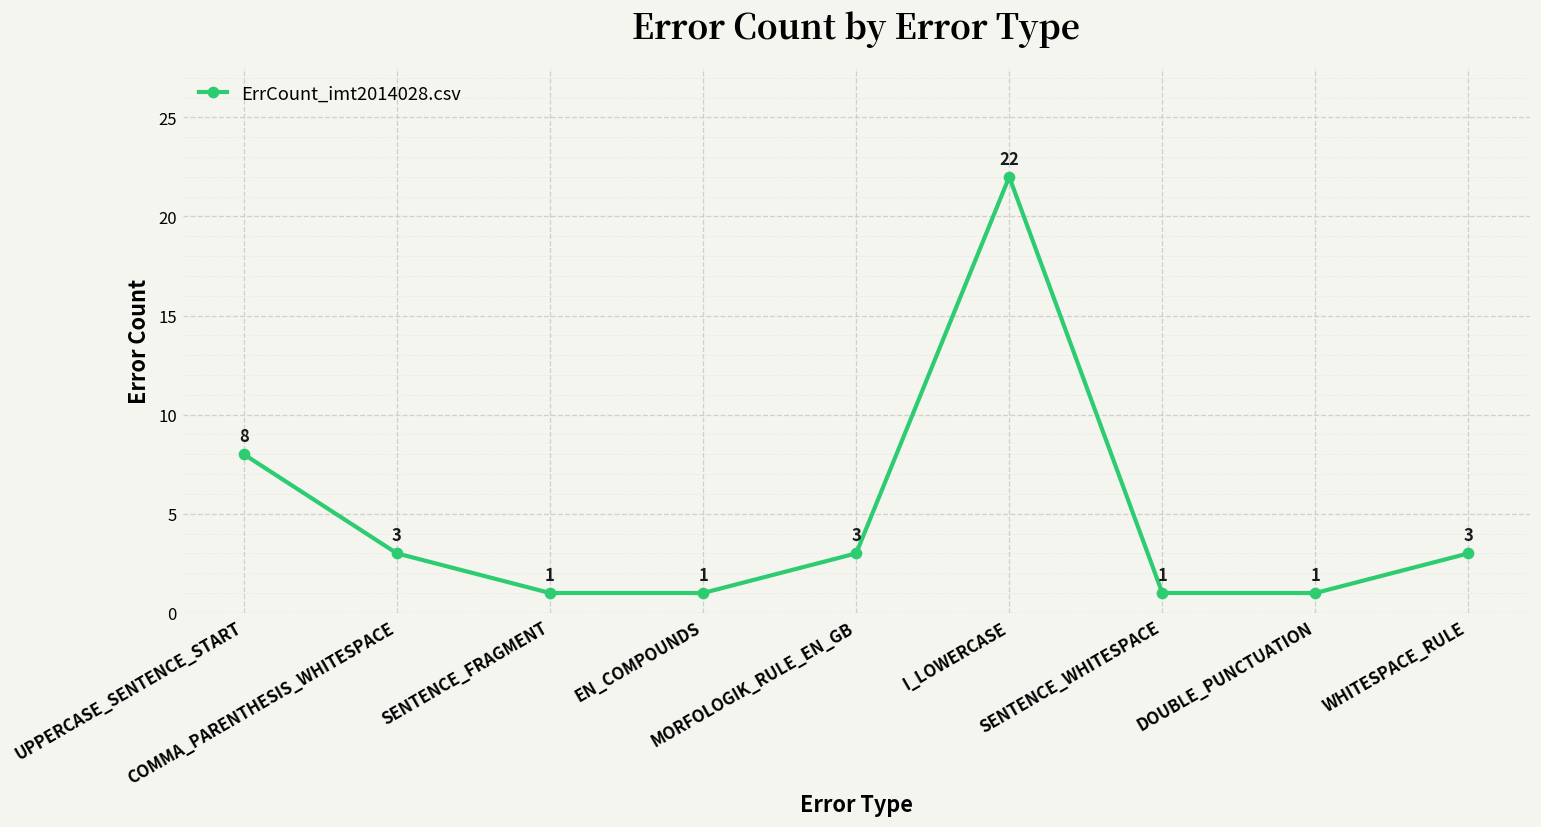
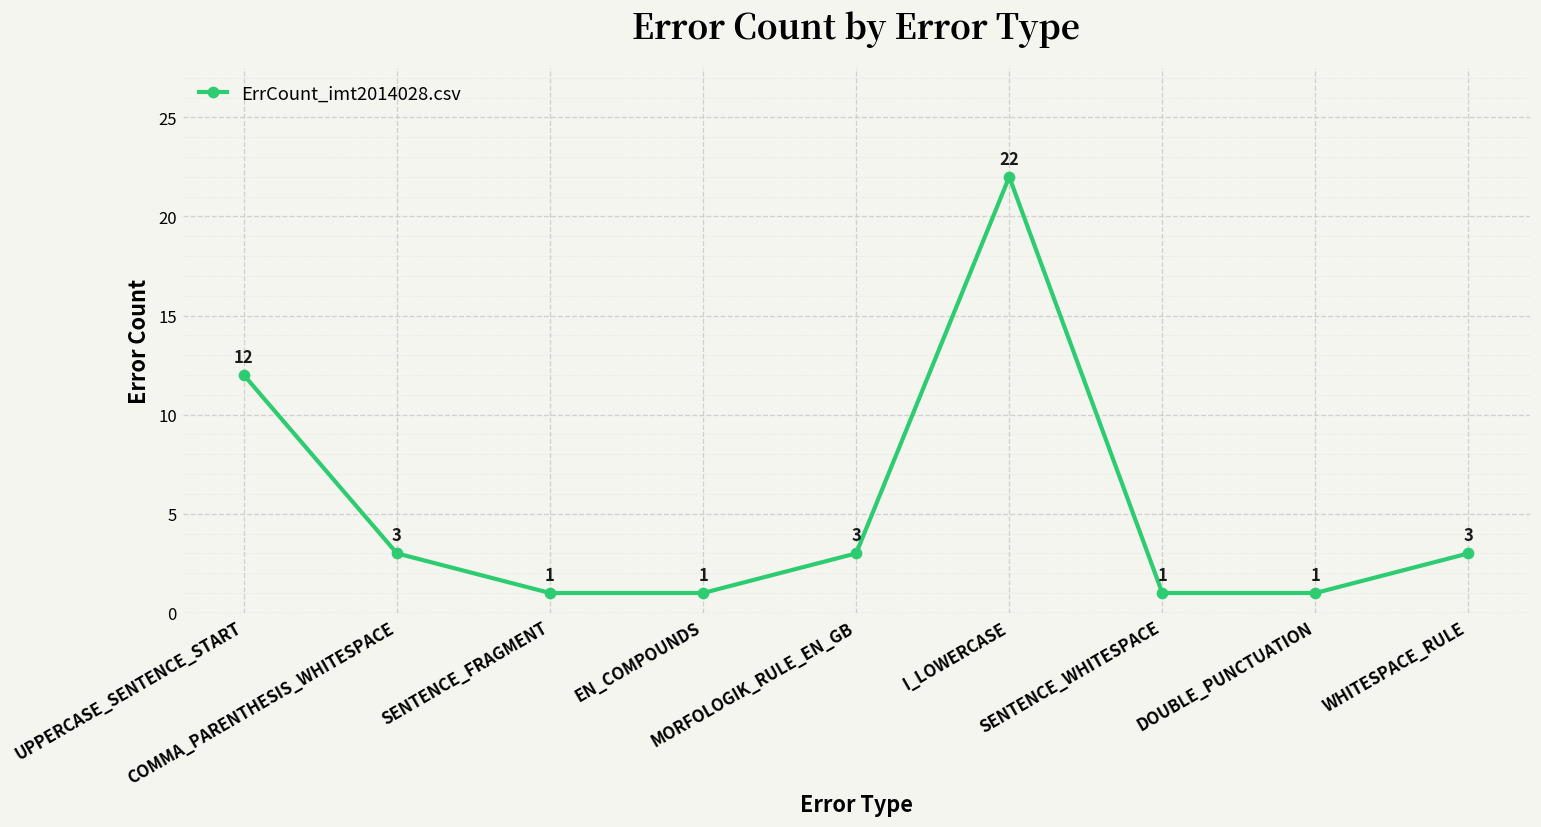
UPPERCASE_SENTENCE_START: 8 -> 12
